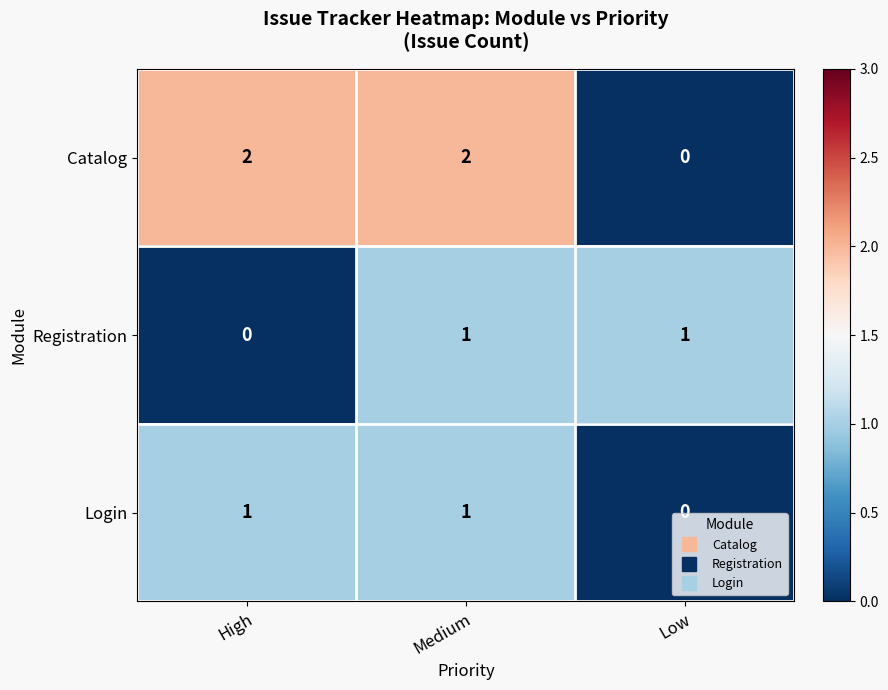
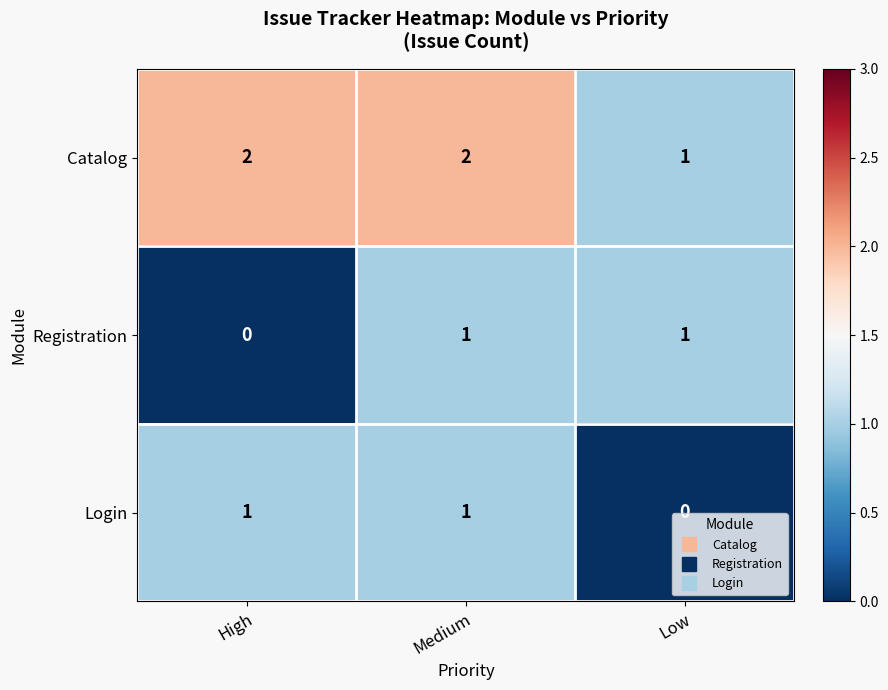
Catalog, Low: 0 -> 1
